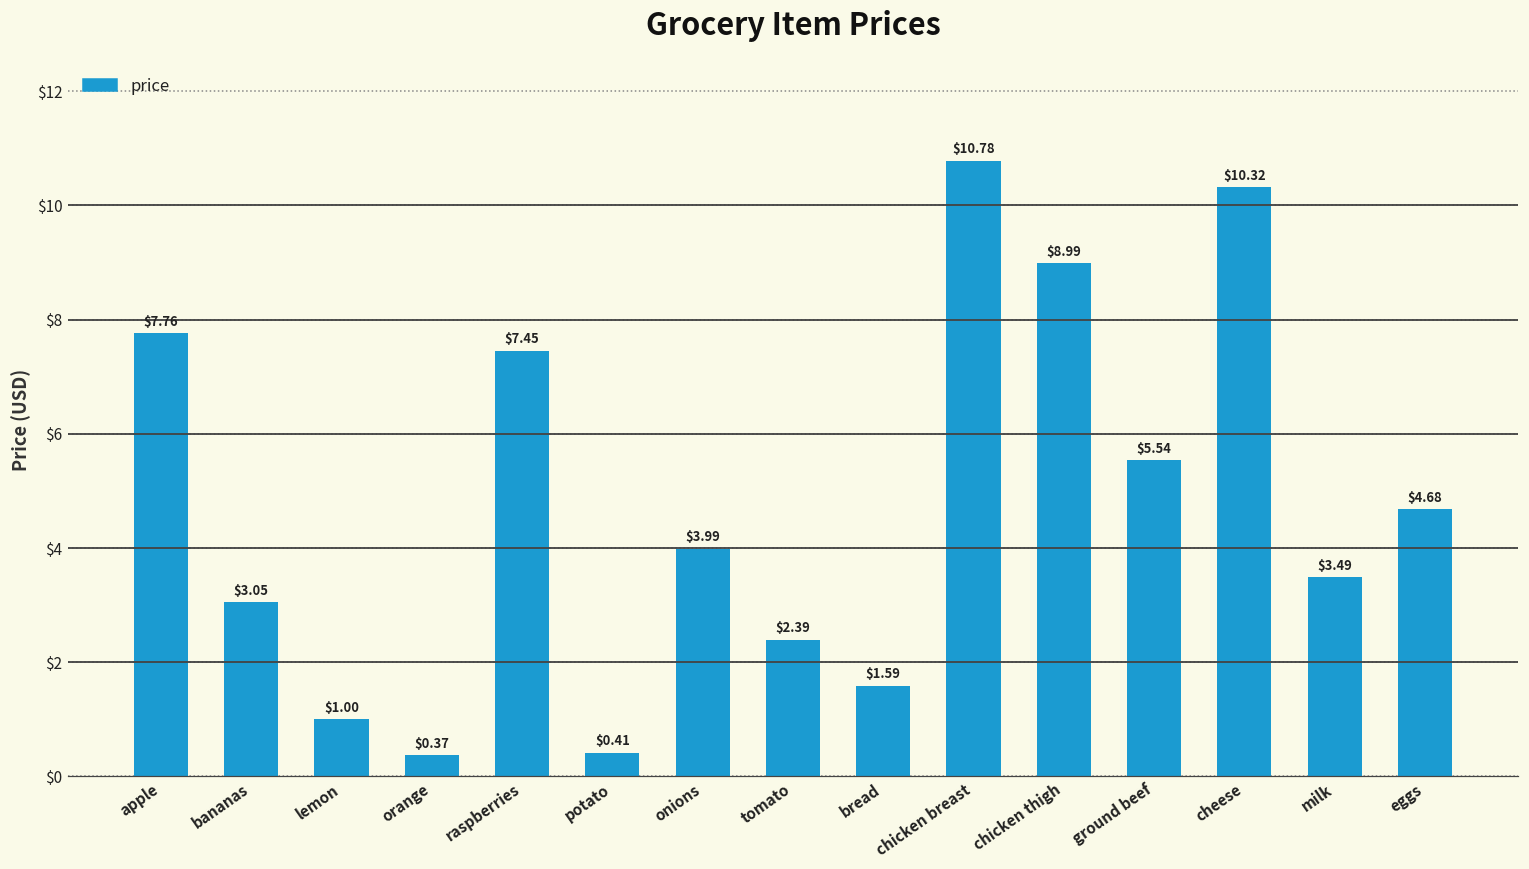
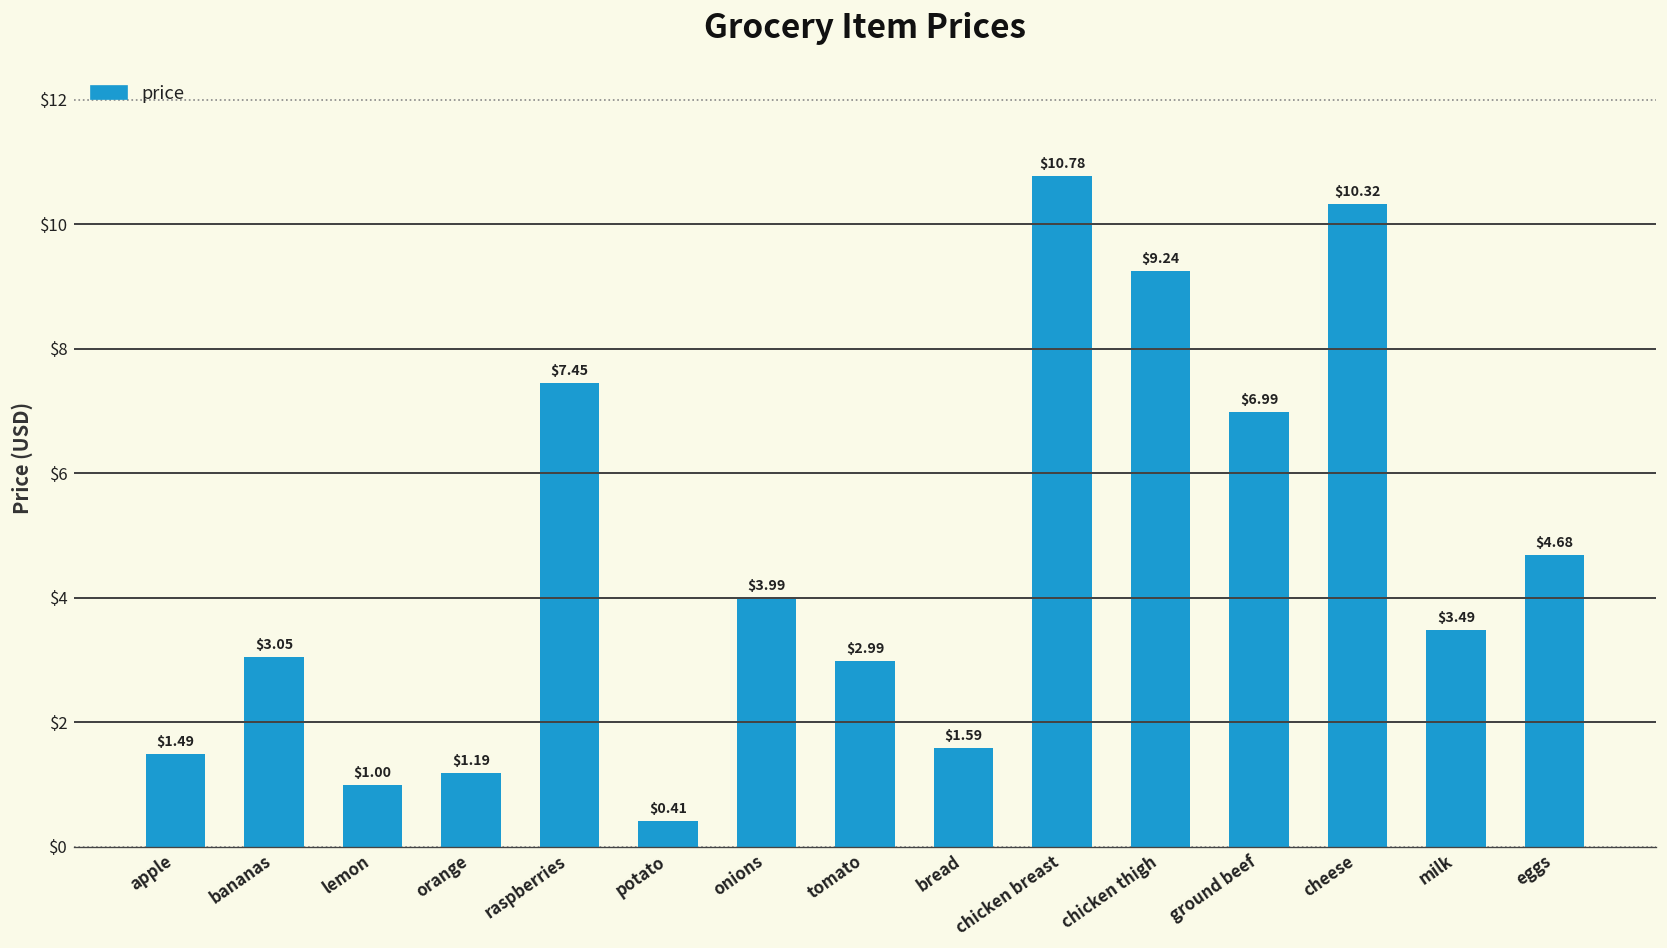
apple: $7.76 -> $1.49
orange: $0.37 -> $1.19
tomato: $2.39 -> $2.99
chicken thigh: $8.99 -> $9.24
ground beef: $5.54 -> $6.99
